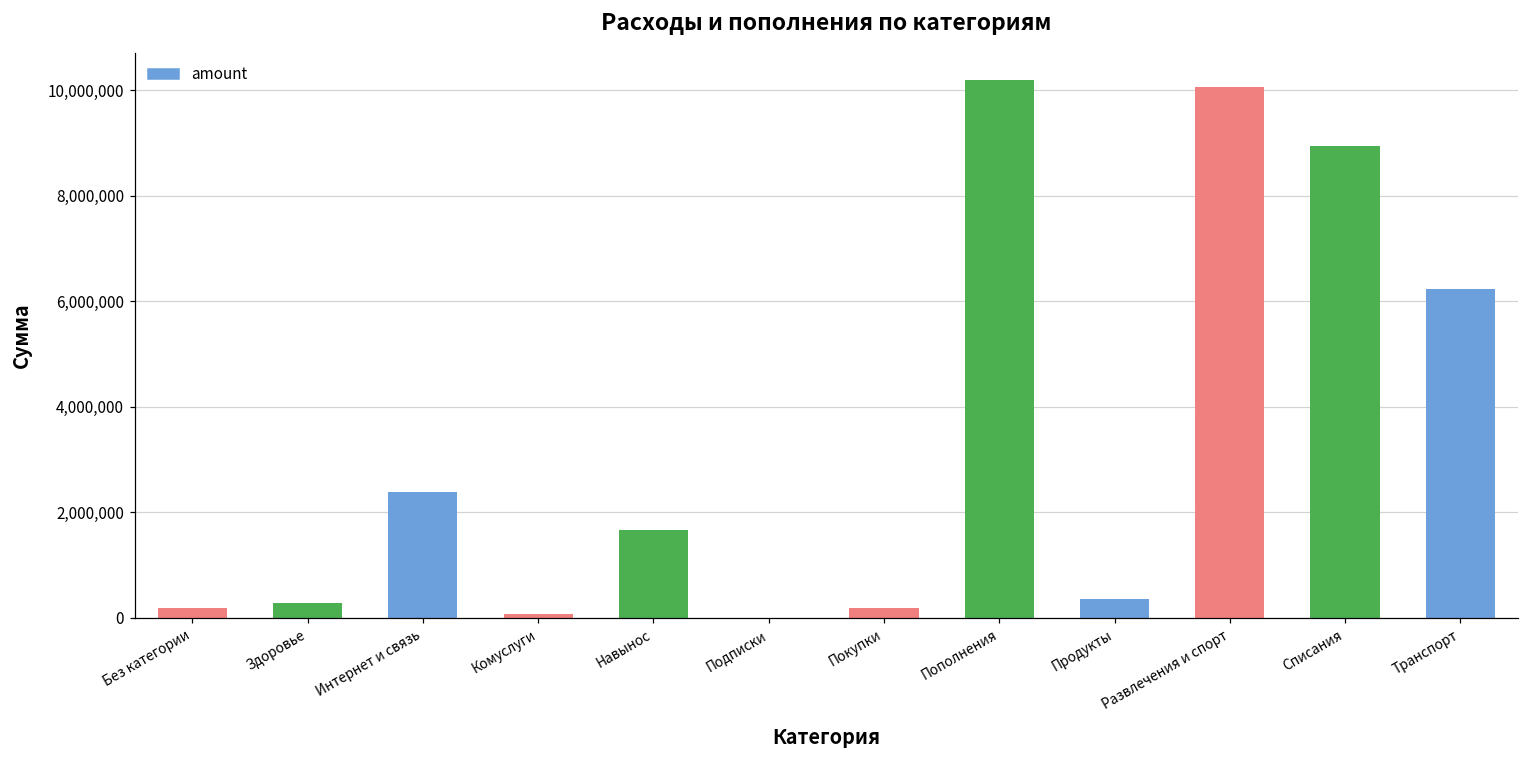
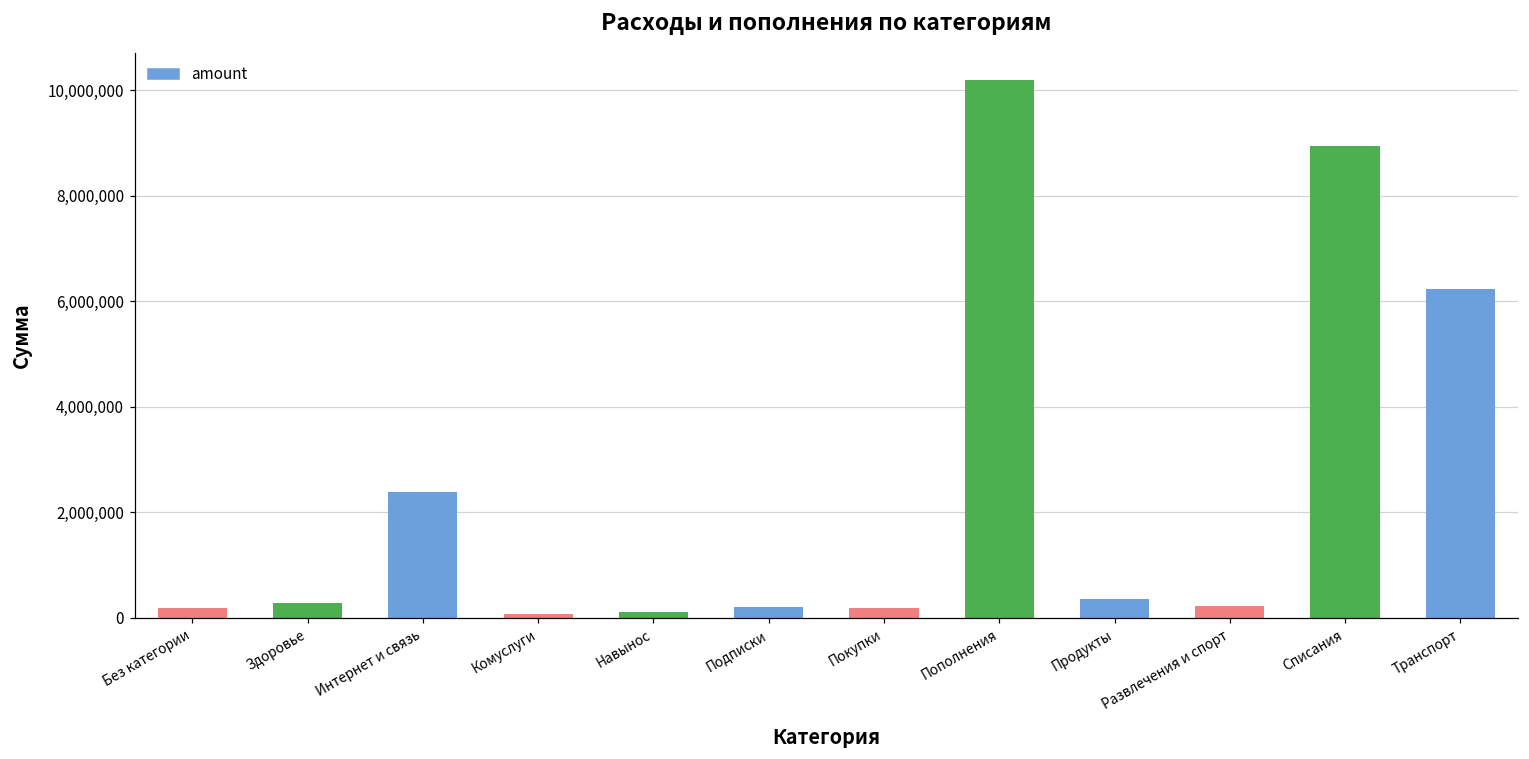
Навынос: 1,700,000 -> 100,000
Подписки: 0 -> 200,000
Развлечения и спорт: 10,100,000 -> 200,000
